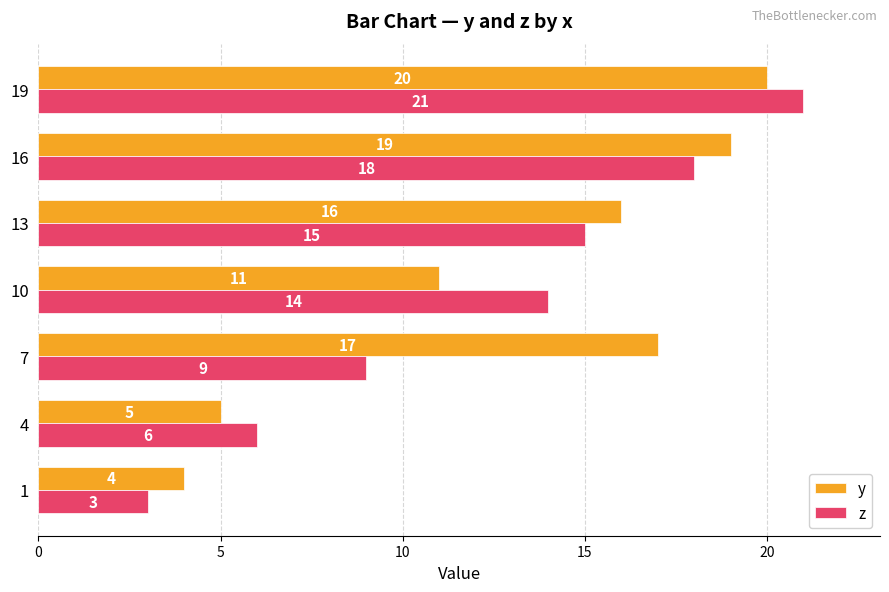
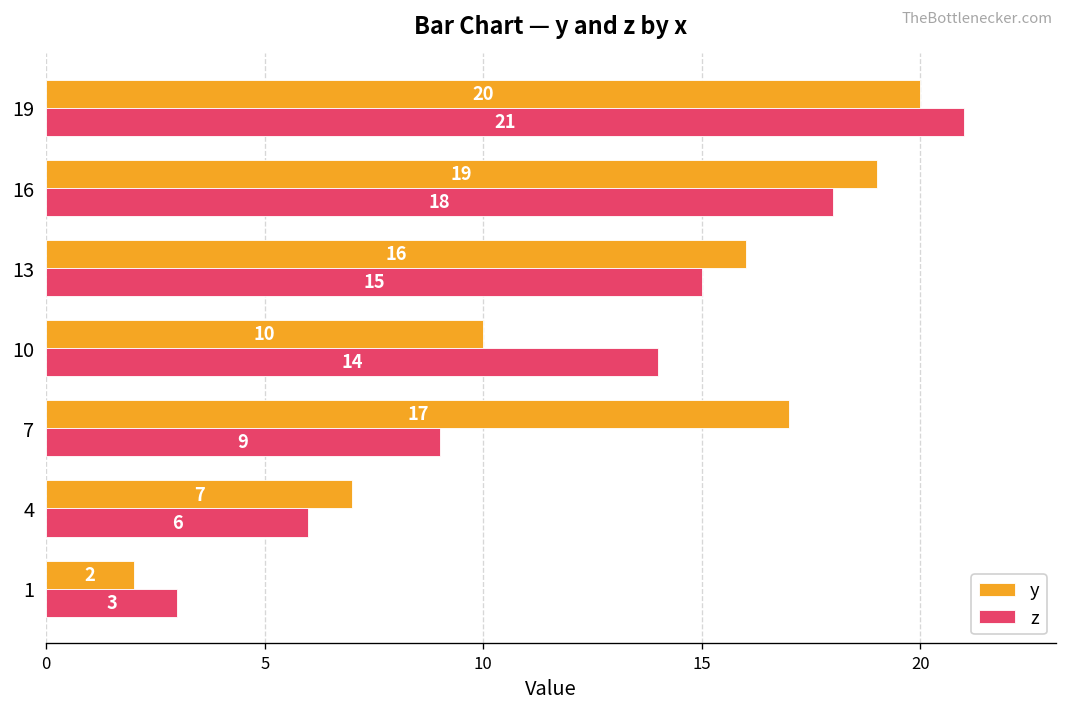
y, 10: 11 -> 10
y, 4: 5 -> 7
y, 1: 4 -> 2
